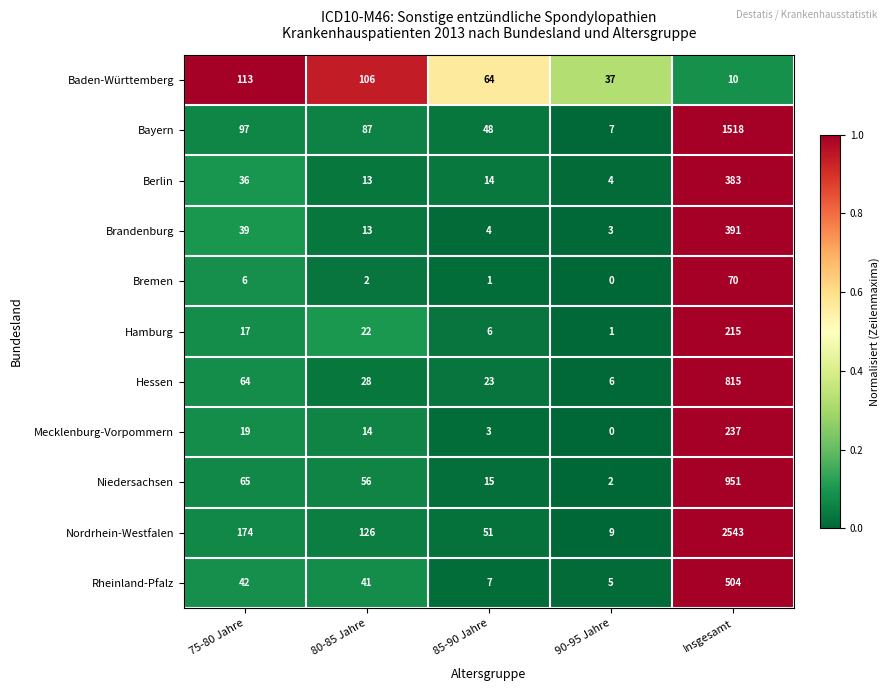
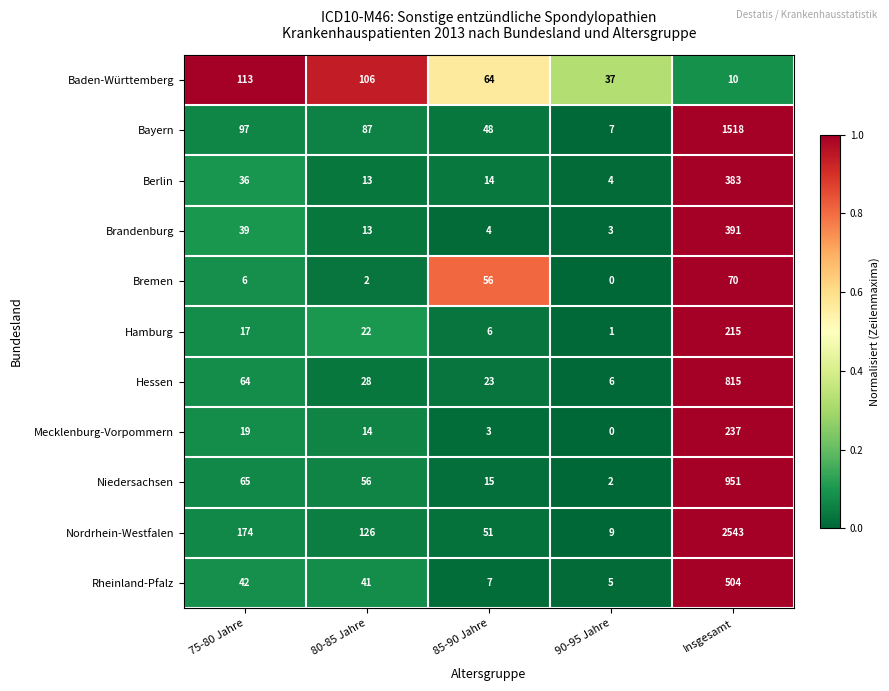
Bremen, 85-90 Jahre: 1 -> 56
